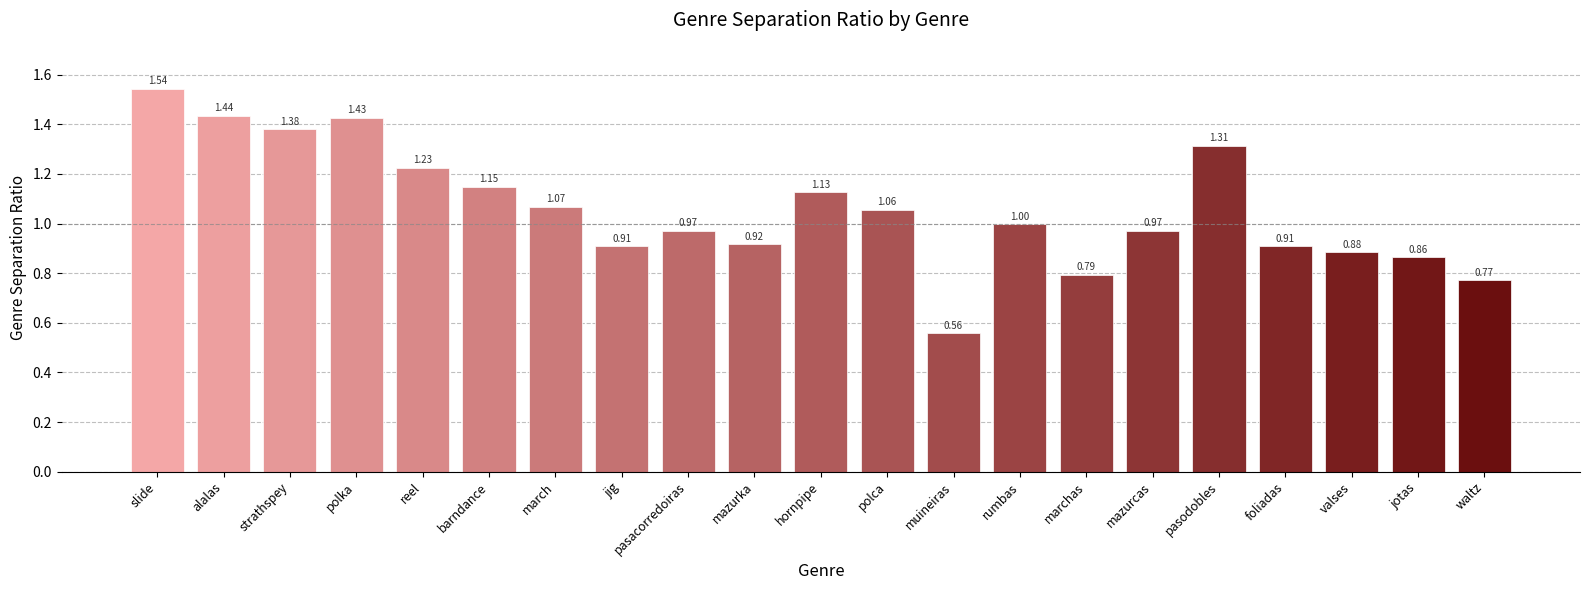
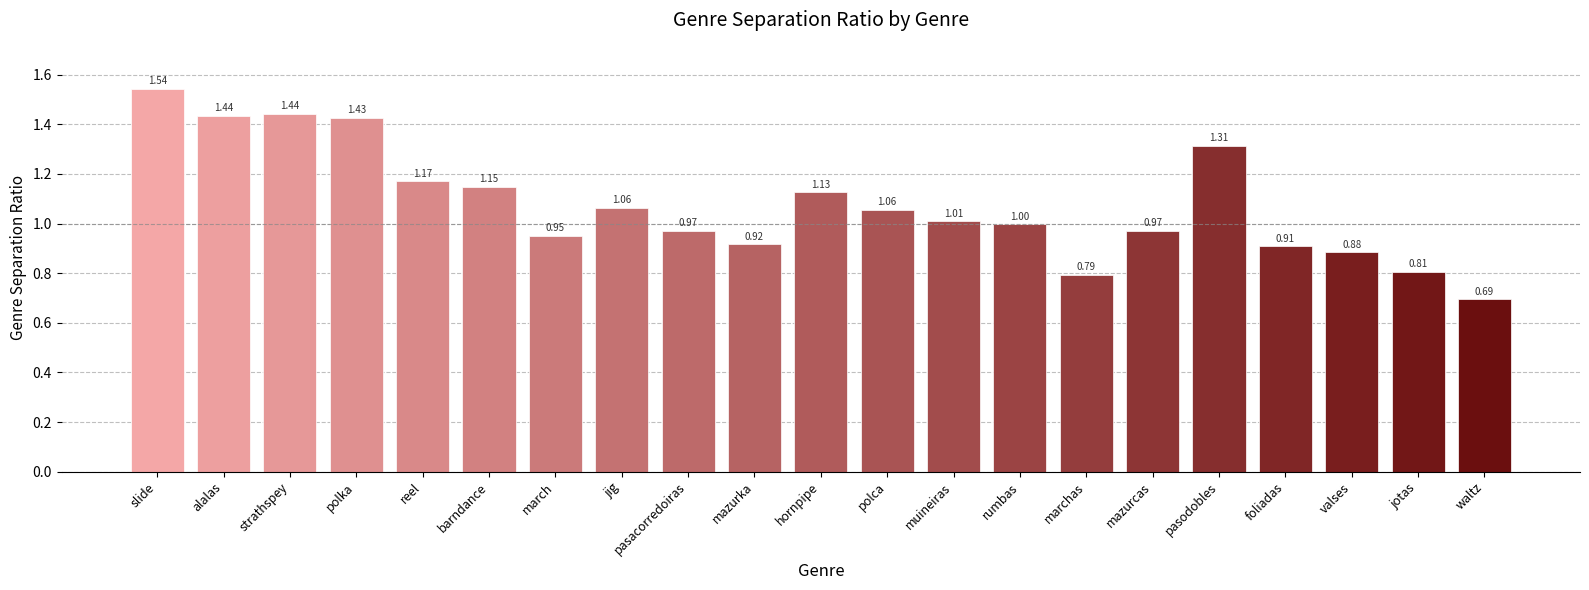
strathspey: 1.38 -> 1.44
reel: 1.23 -> 1.17
march: 1.07 -> 0.95
jig: 0.91 -> 1.06
muineiras: 0.56 -> 1.01
jotas: 0.86 -> 0.81
waltz: 0.77 -> 0.69
